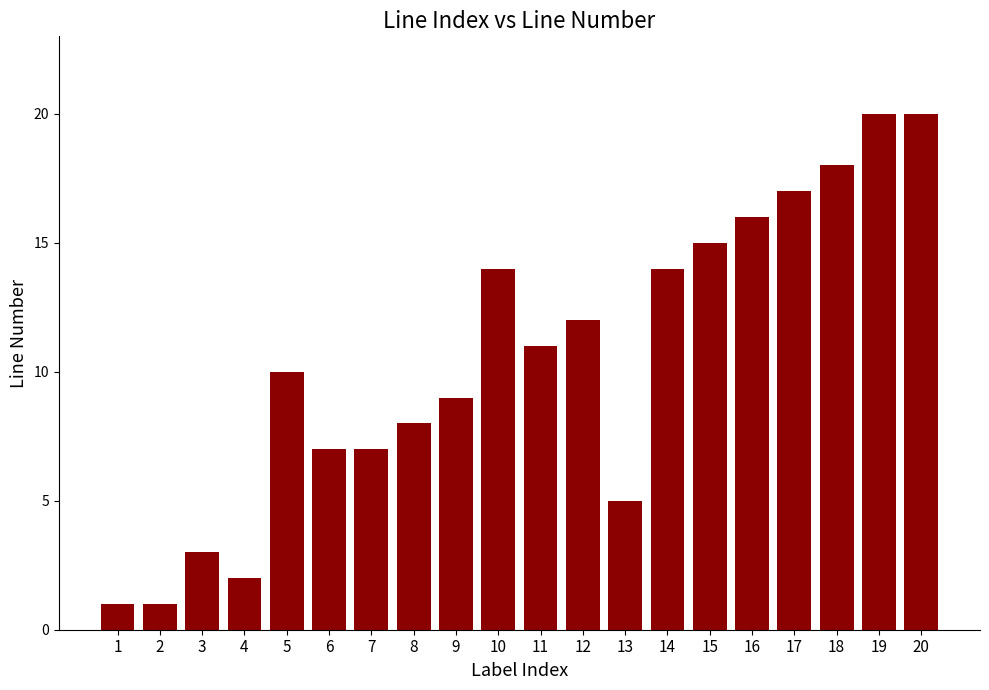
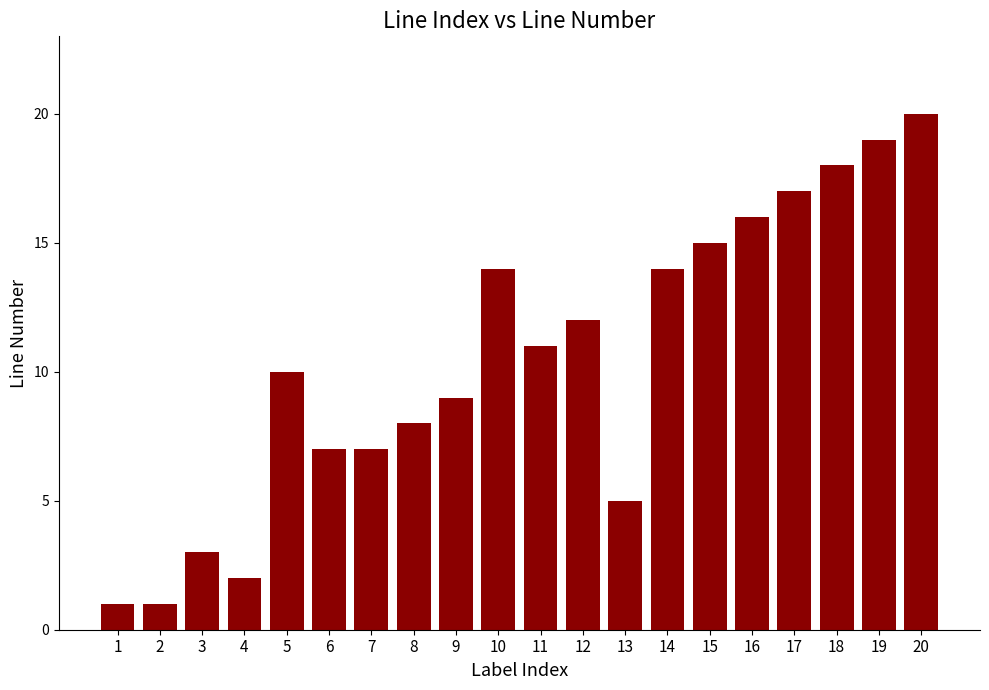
19: 20 -> 19
